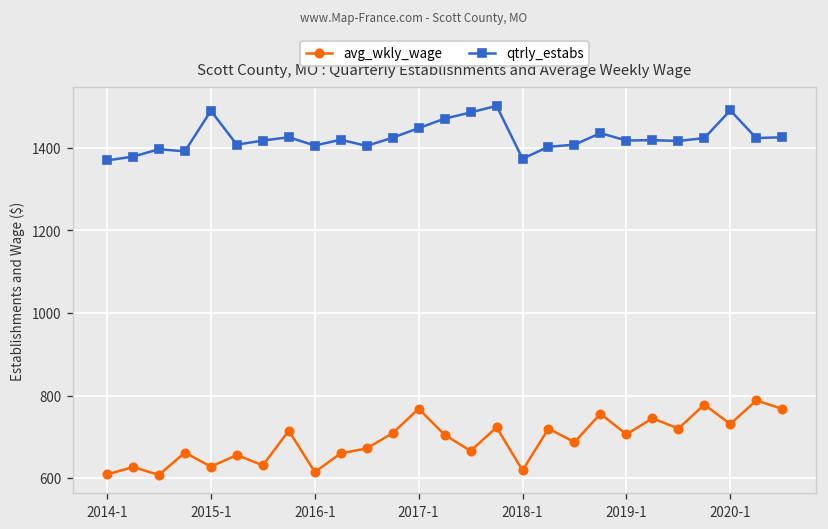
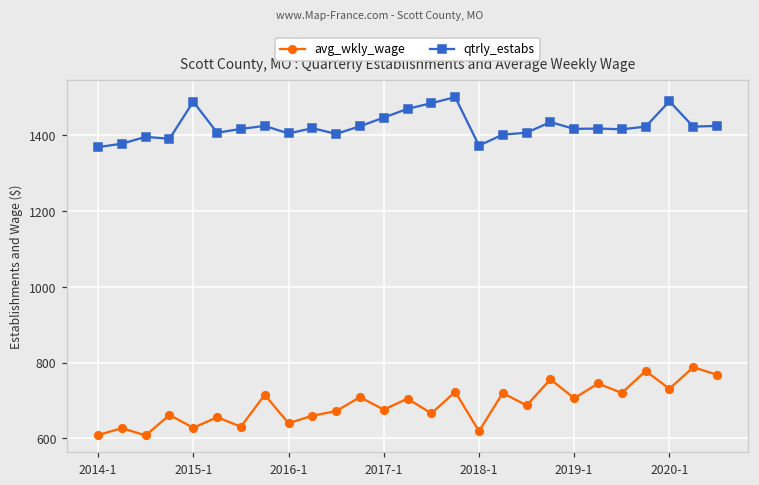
avg_wkly_wage, 2016-1: 620 -> 640
avg_wkly_wage, 2017-1: 770 -> 680
